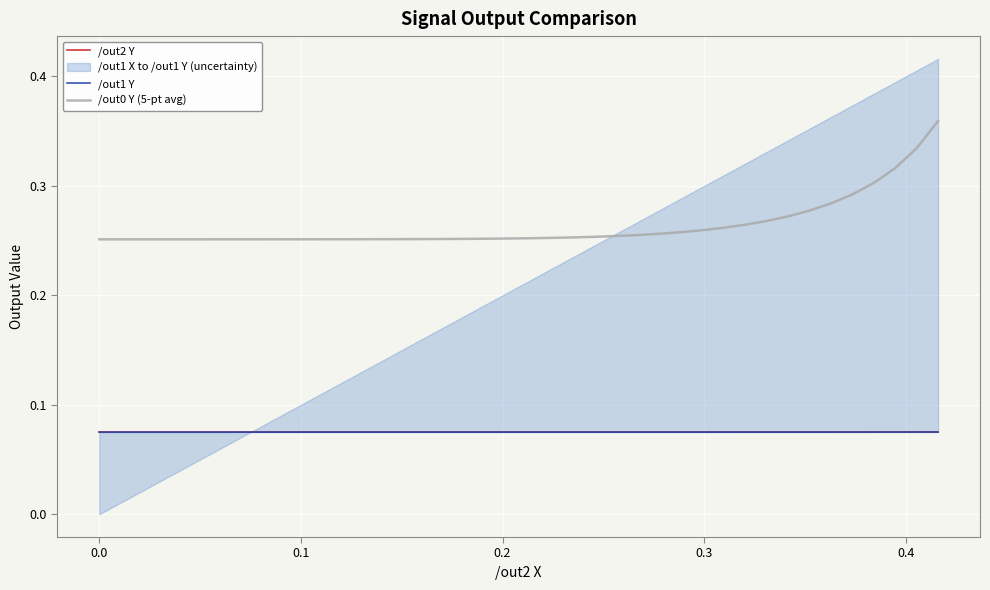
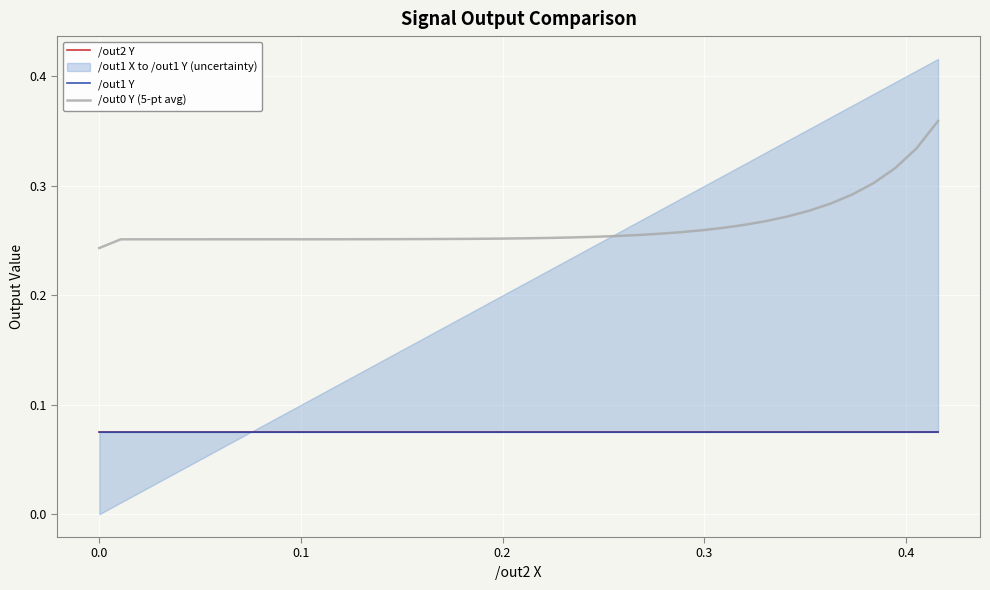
/out0 Y (5-pt avg), 0.0: 0.251 -> 0.243
